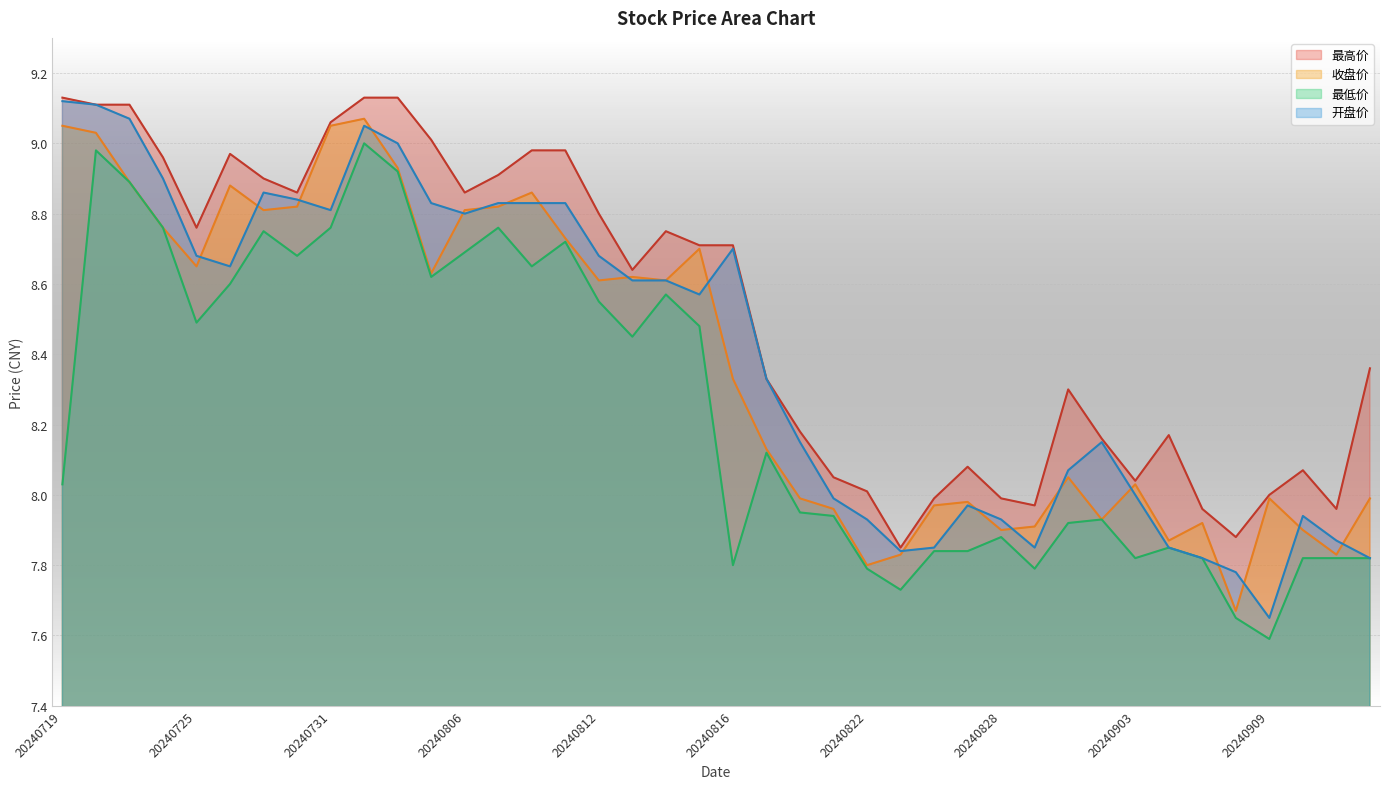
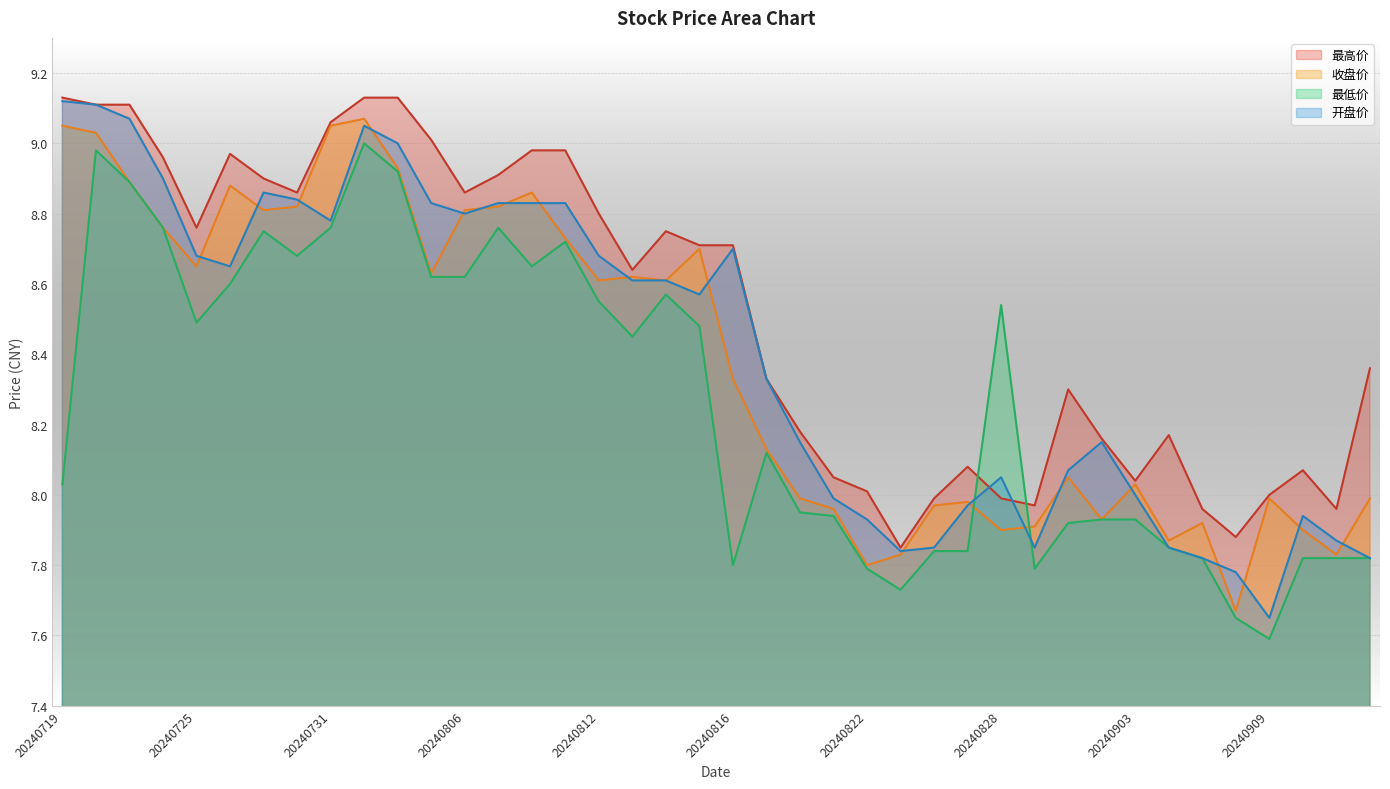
开盘价, 20240731: 8.81 -> 8.78
最低价, 20240806: 8.69 -> 8.62
最低价, 20240828: 7.88 -> 8.54
开盘价, 20240828: 7.93 -> 8.05
最低价, 20240903: 7.82 -> 7.93
